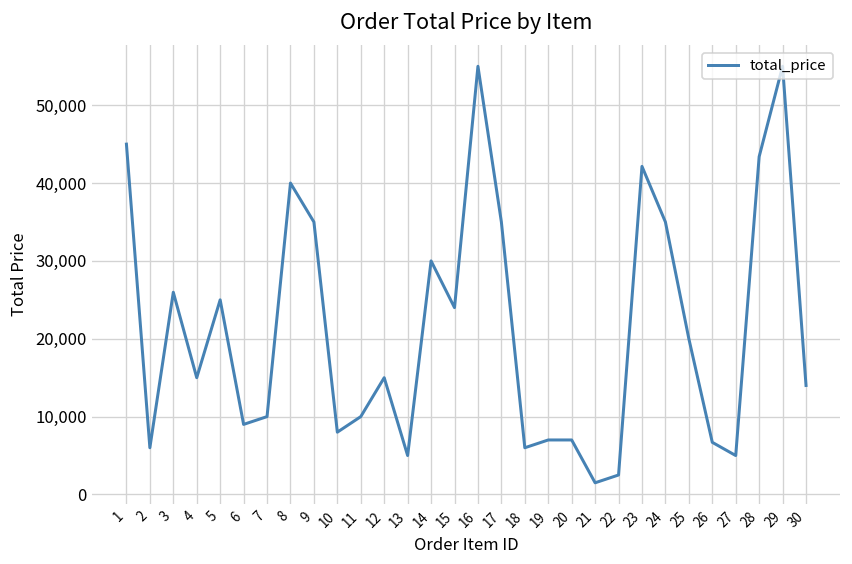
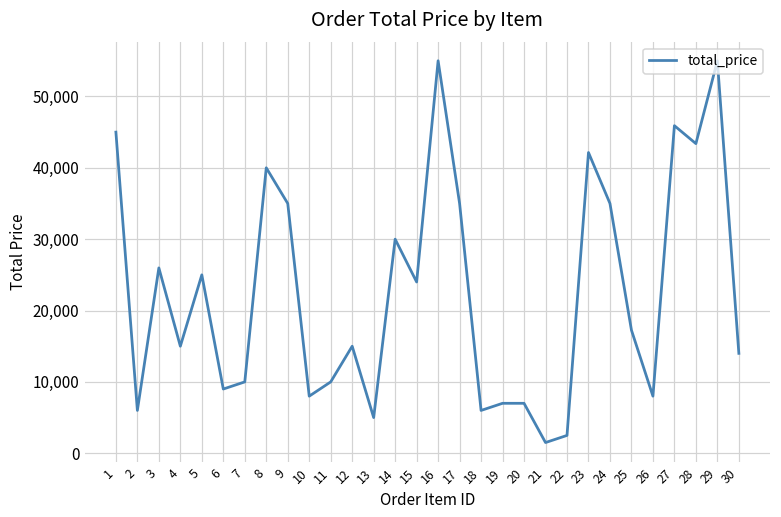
25: 20,000 -> 17,000
26: 7,000 -> 8,000
27: 5,000 -> 46,000
